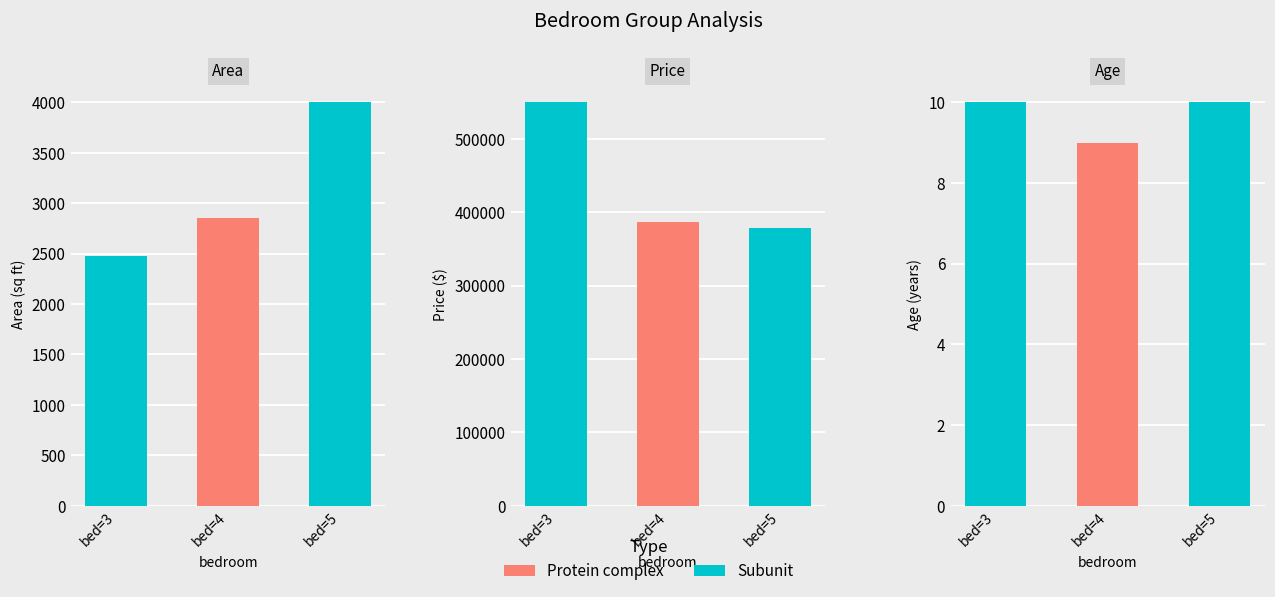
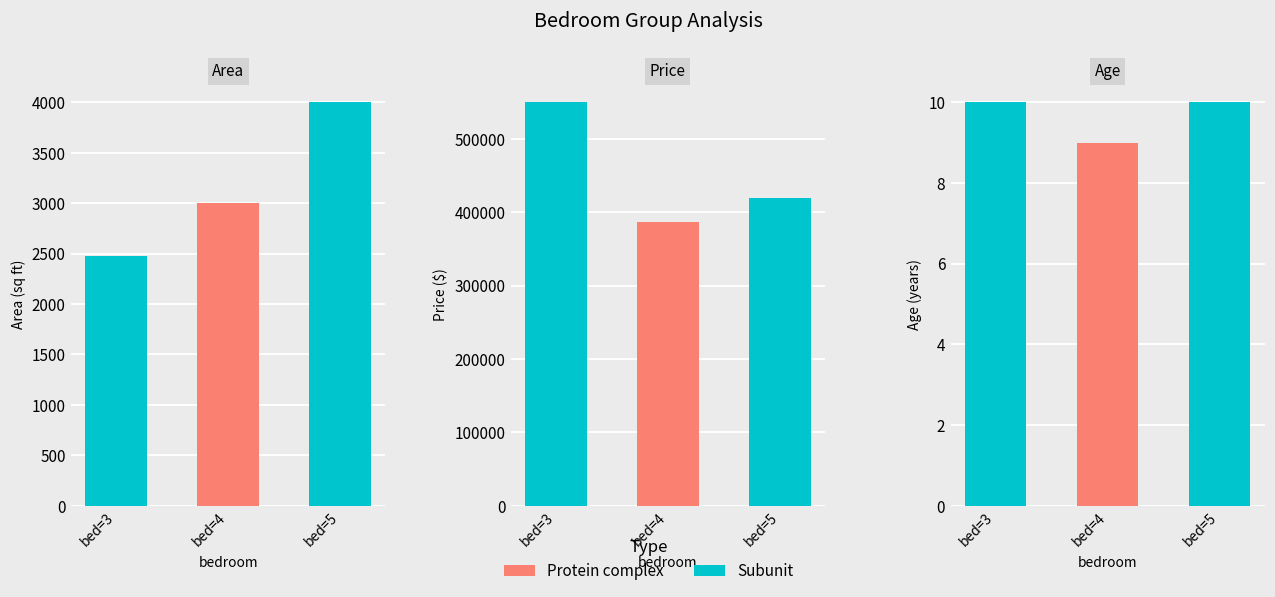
Area, bed=4: 2900 -> 3000
Price, bed=5: 380000 -> 420000
